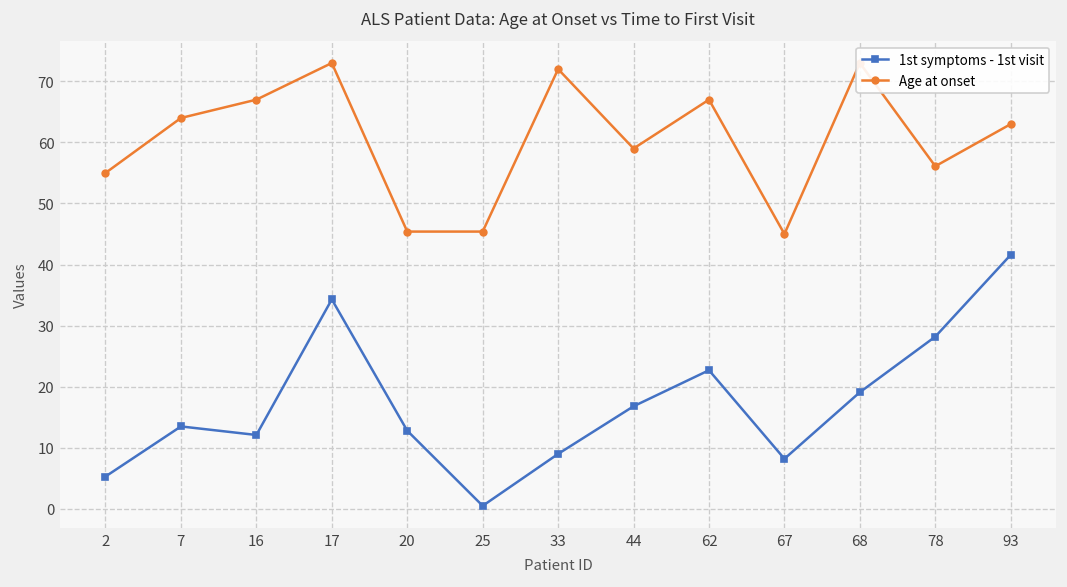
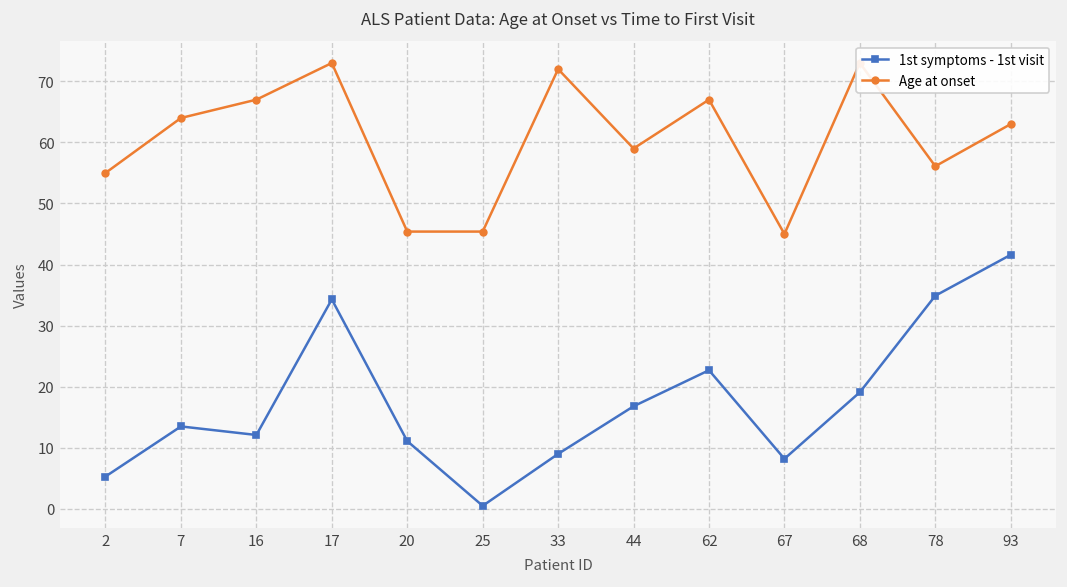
1st symptoms - 1st visit, 20: 13 -> 11
1st symptoms - 1st visit, 78: 28 -> 35
